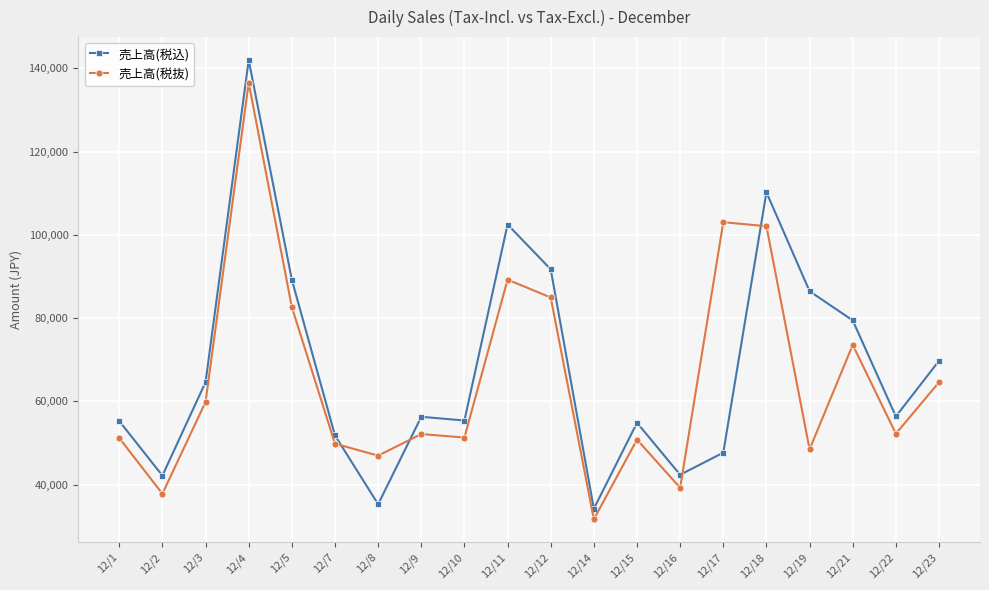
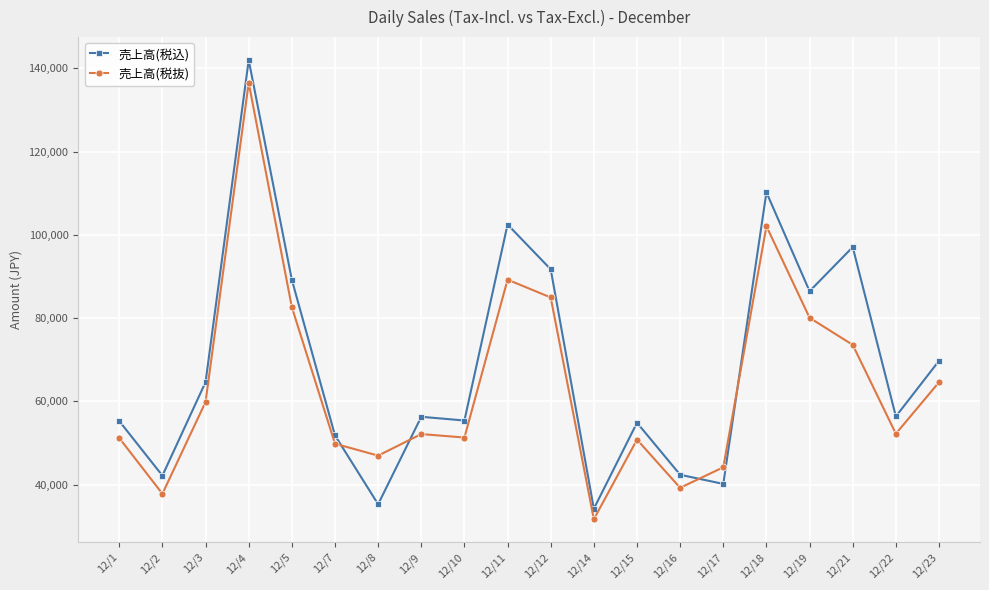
売上高(税込), 12/17: 48,000 -> 40,000
売上高(税抜), 12/17: 103,000 -> 44,000
売上高(税抜), 12/19: 48,000 -> 80,000
売上高(税込), 12/21: 79,000 -> 97,000
